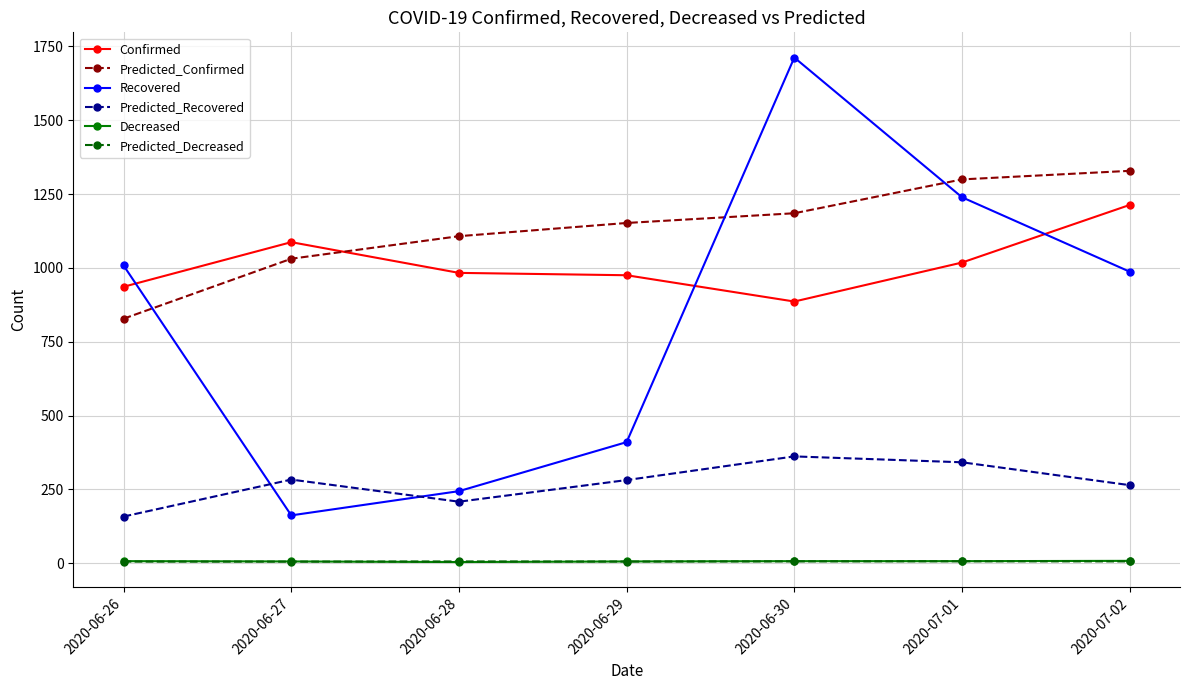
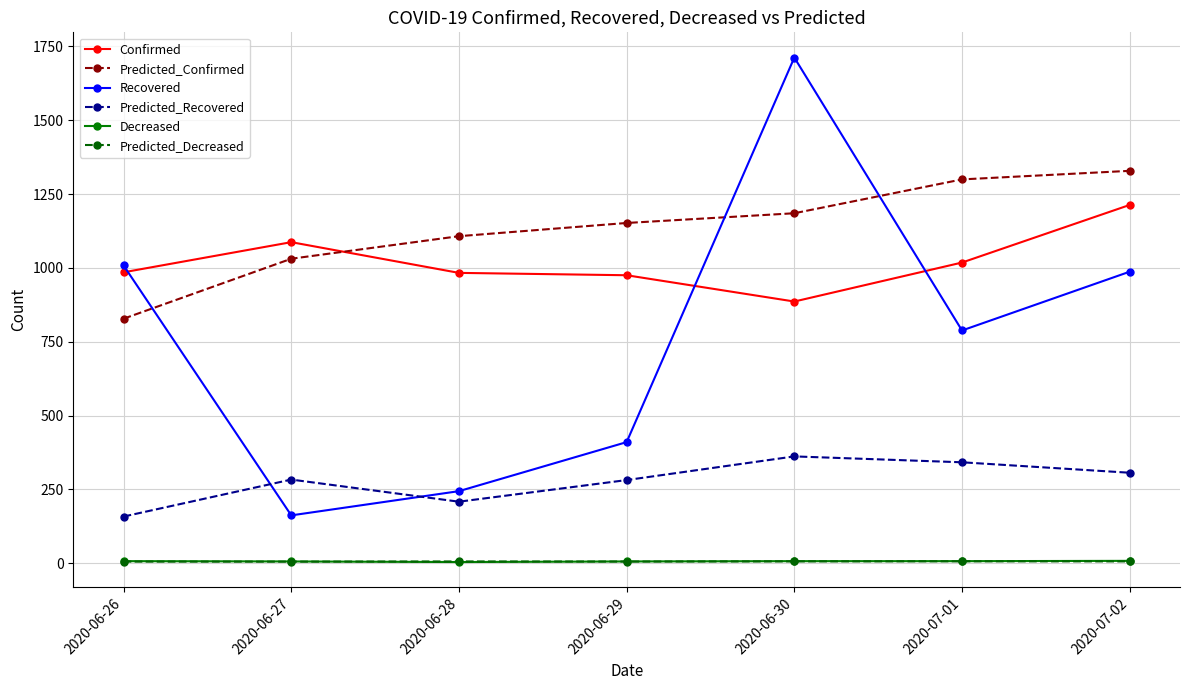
Confirmed, 2020-06-26: 940 -> 990
Recovered, 2020-07-01: 1240 -> 790
Predicted_Recovered, 2020-07-02: 260 -> 310
